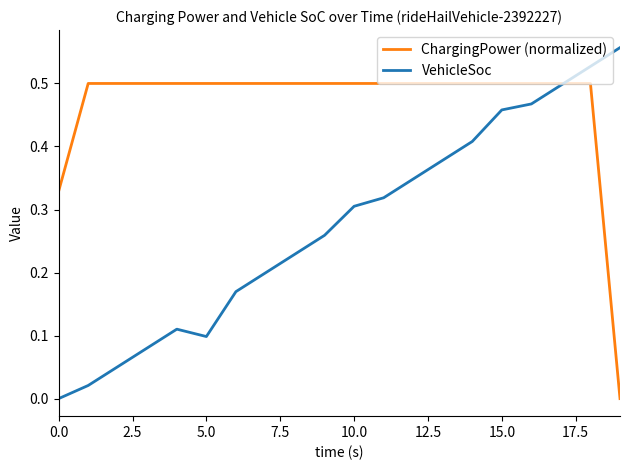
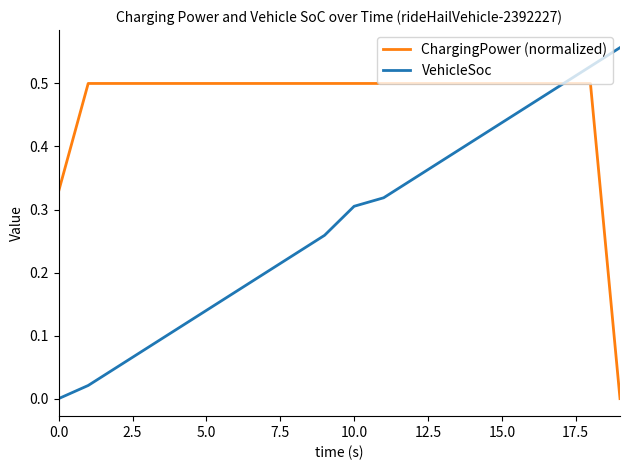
VehicleSoc, 5.0: 0.10 -> 0.14
VehicleSoc, 15.0: 0.46 -> 0.44
